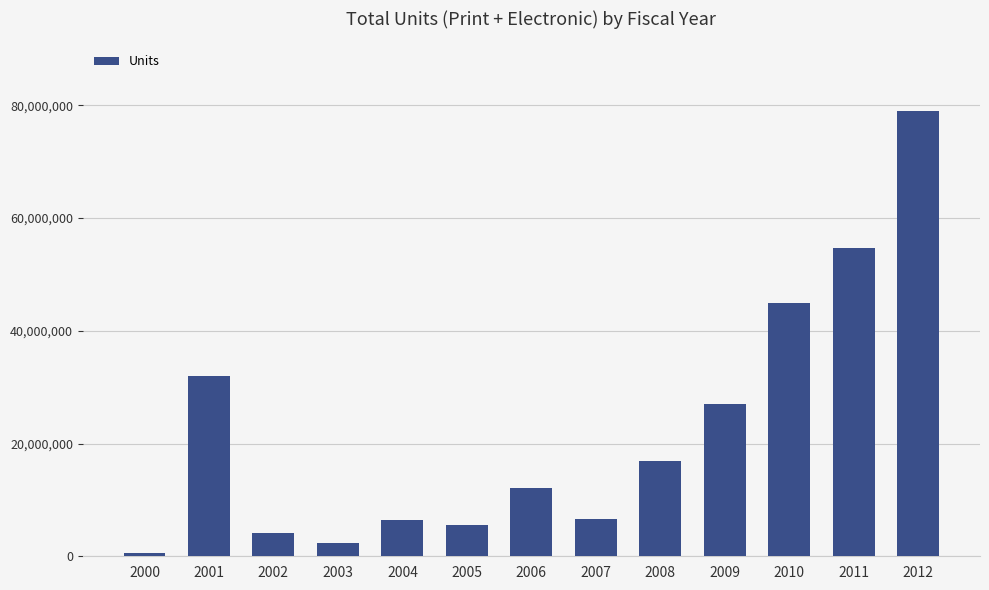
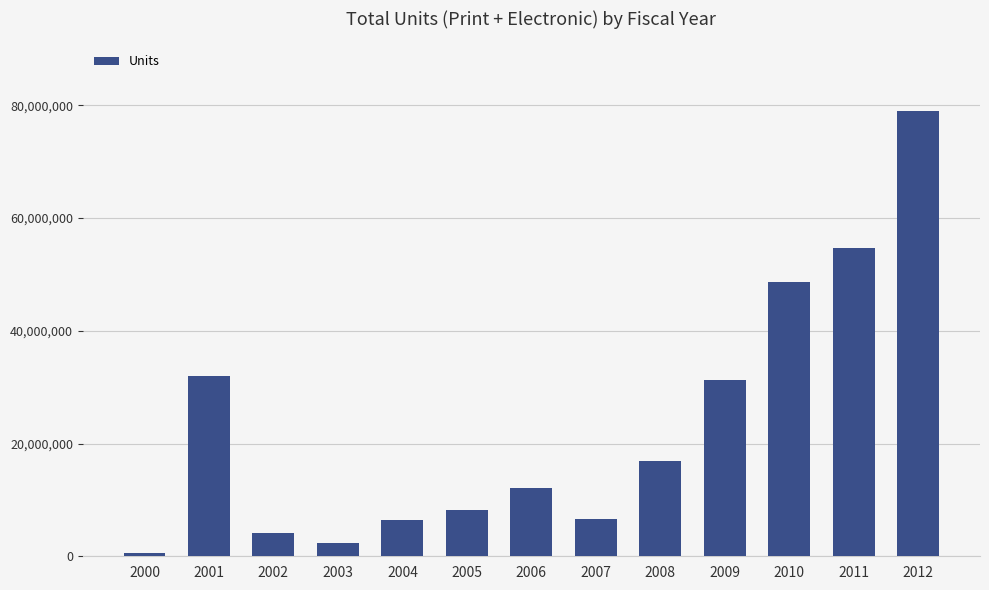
2005: 6,000,000 -> 8,000,000
2009: 27,000,000 -> 31,000,000
2010: 45,000,000 -> 49,000,000
